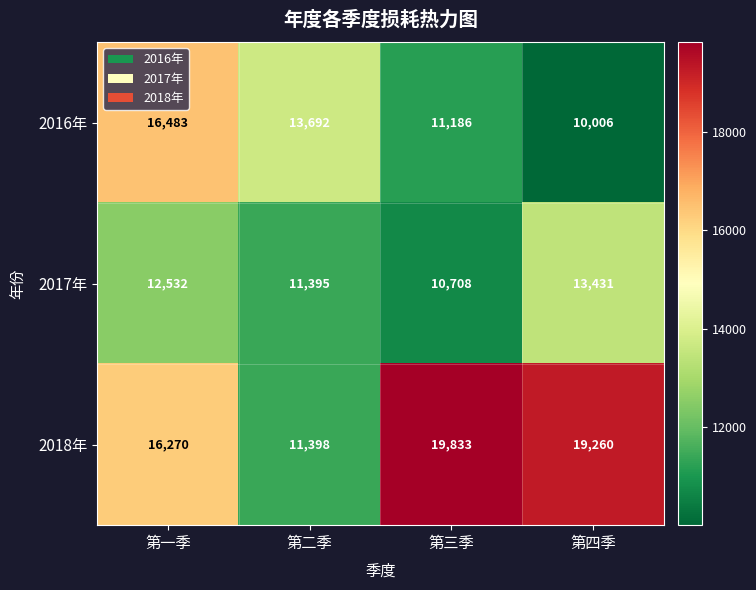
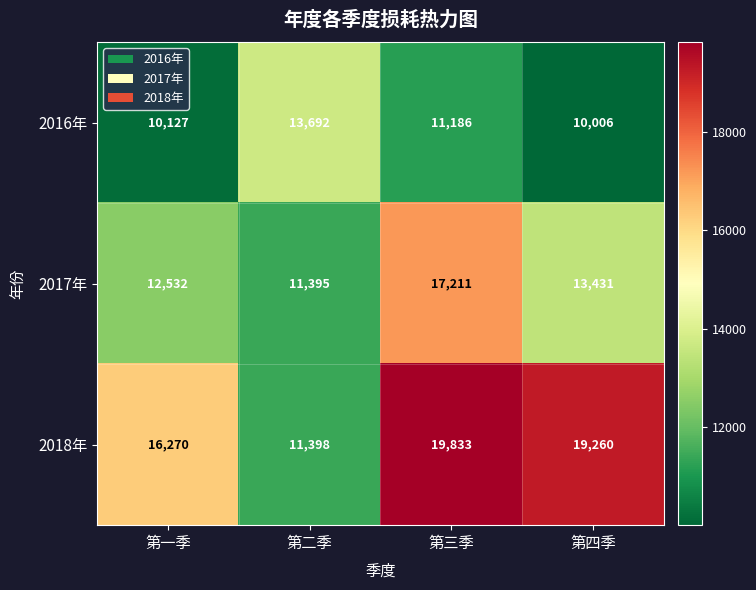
2016年, 第一季: 16,483 -> 10,127
2017年, 第三季: 10,708 -> 17,211
